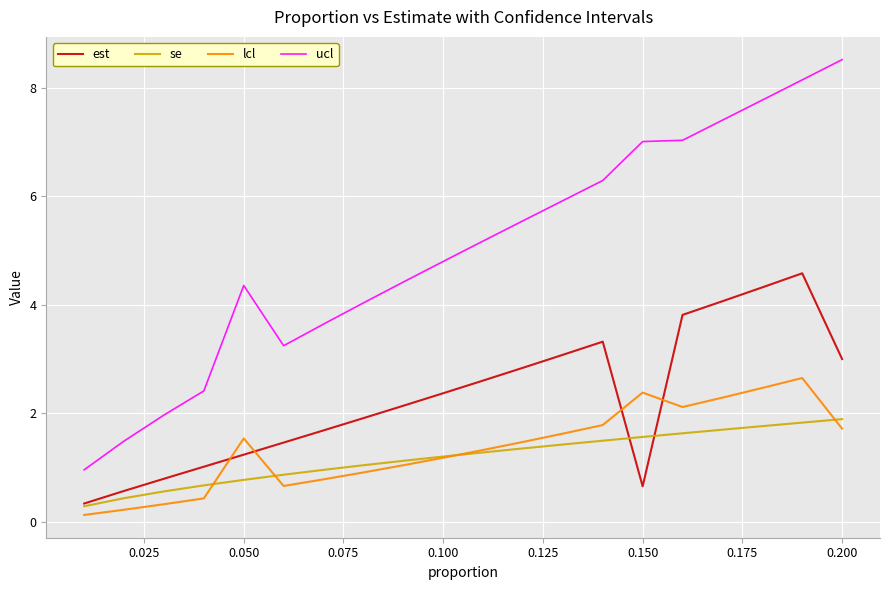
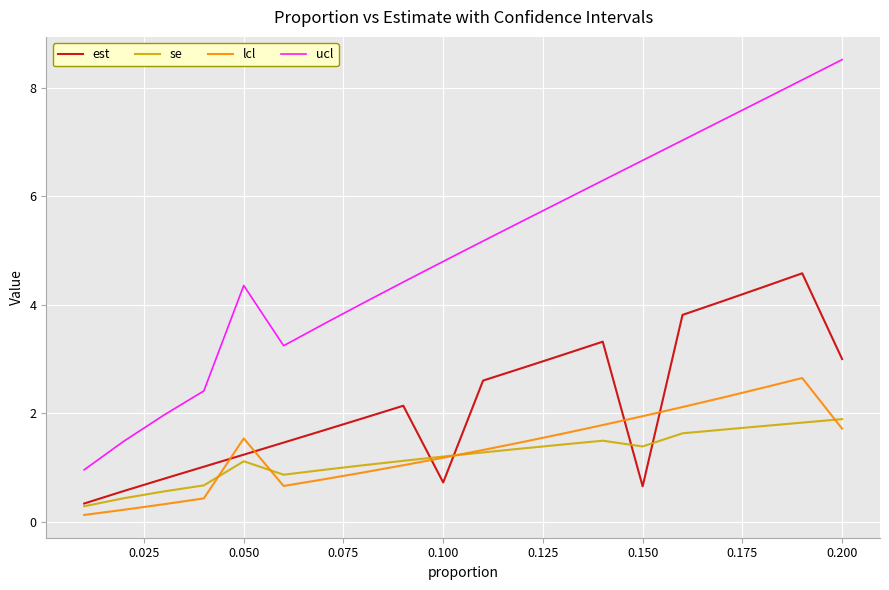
se, 0.050: 0.8 -> 1.1
est, 0.100: 2.4 -> 0.7
se, 0.150: 1.6 -> 1.4
lcl, 0.150: 2.4 -> 2.0
ucl, 0.150: 7.0 -> 6.7
